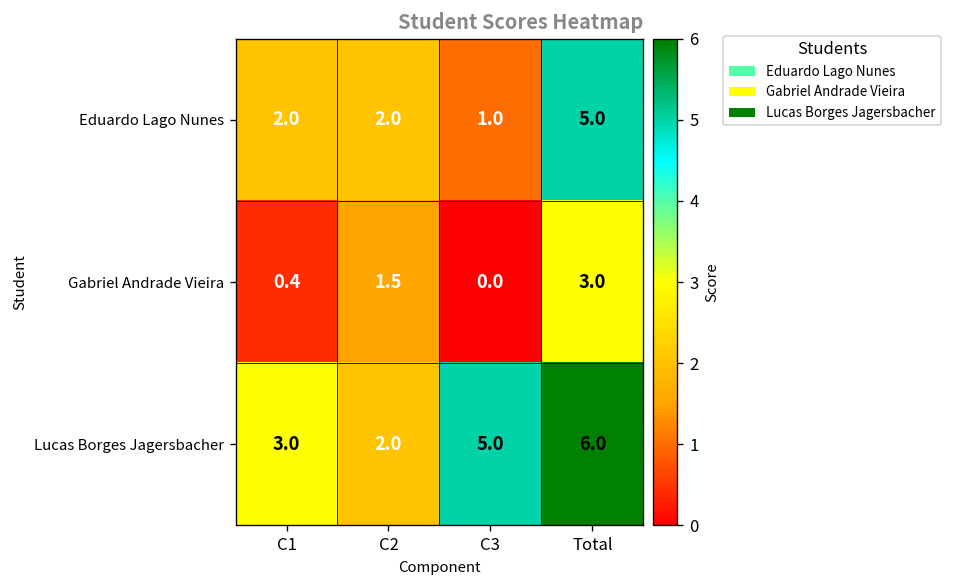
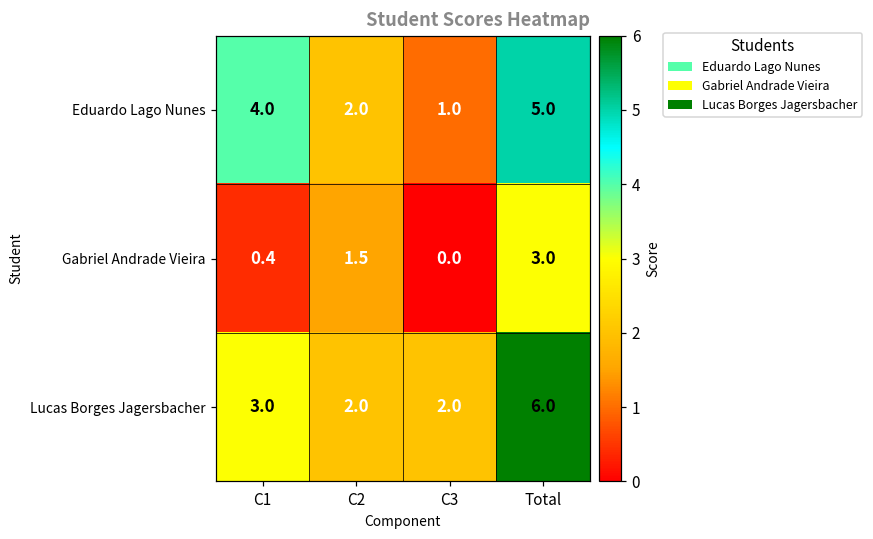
Eduardo Lago Nunes, C1: 2.0 -> 4.0
Lucas Borges Jagersbacher, C3: 5.0 -> 2.0
